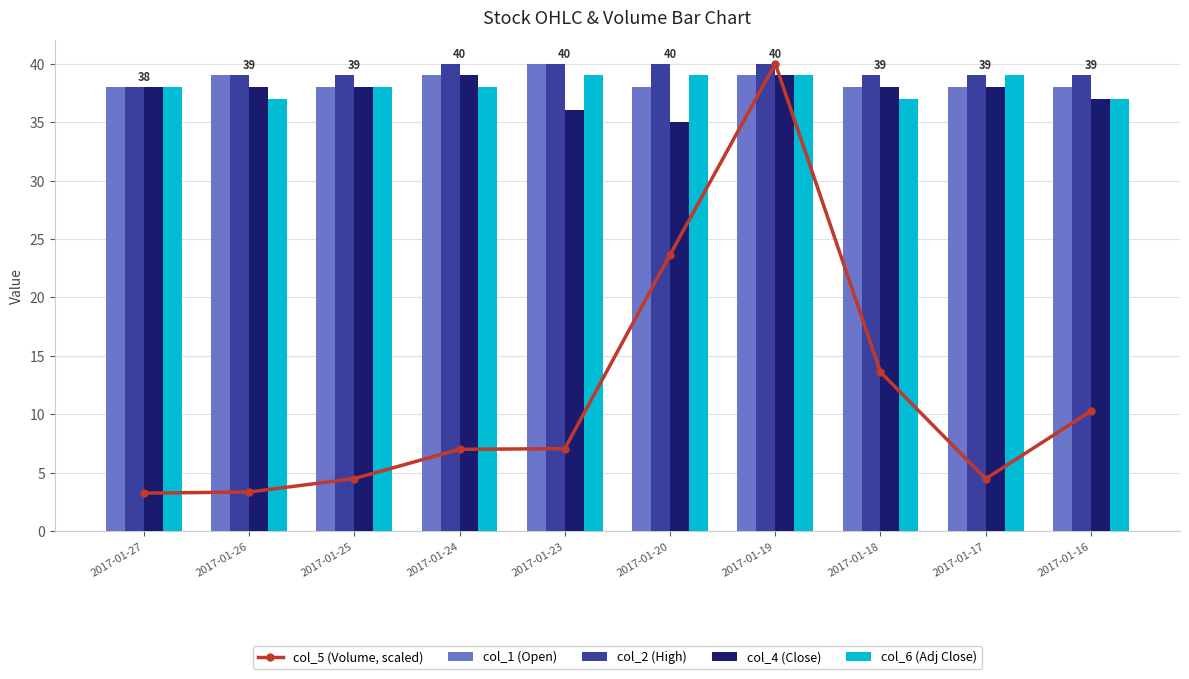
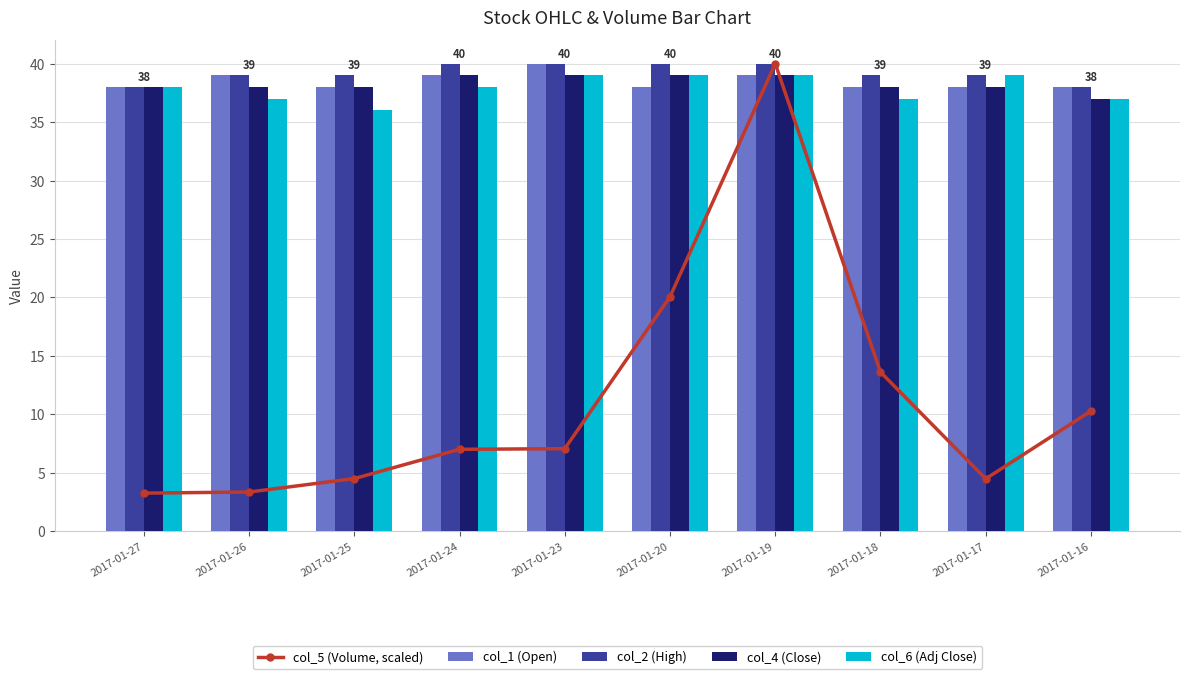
col_6 (Adj Close), 2017-01-25: 38 -> 36
col_4 (Close), 2017-01-23: 36 -> 39
col_5 (Volume, scaled), 2017-01-20: 23.7 -> 20.1
col_4 (Close), 2017-01-20: 35 -> 39
col_2 (High), 2017-01-16: 39 -> 38
